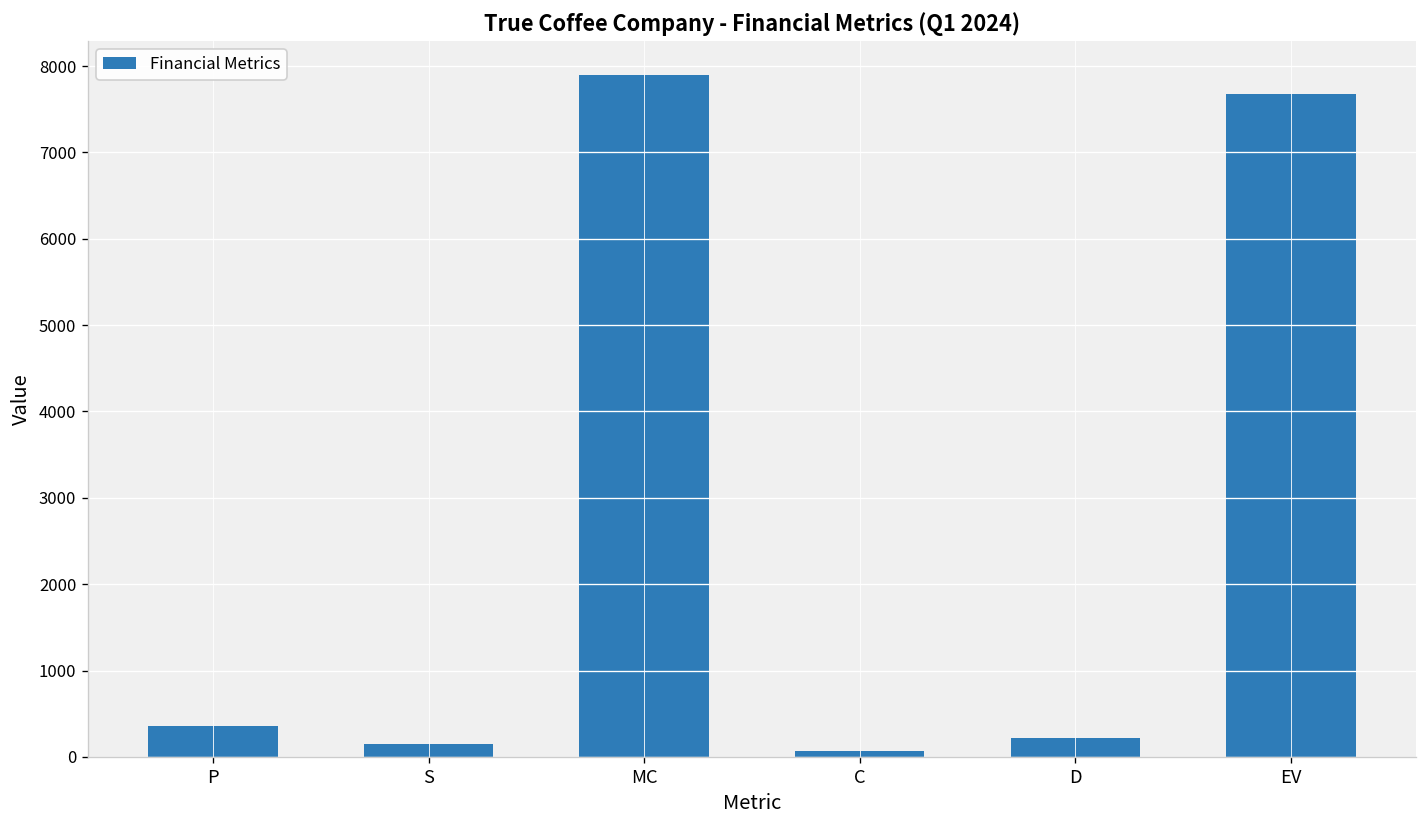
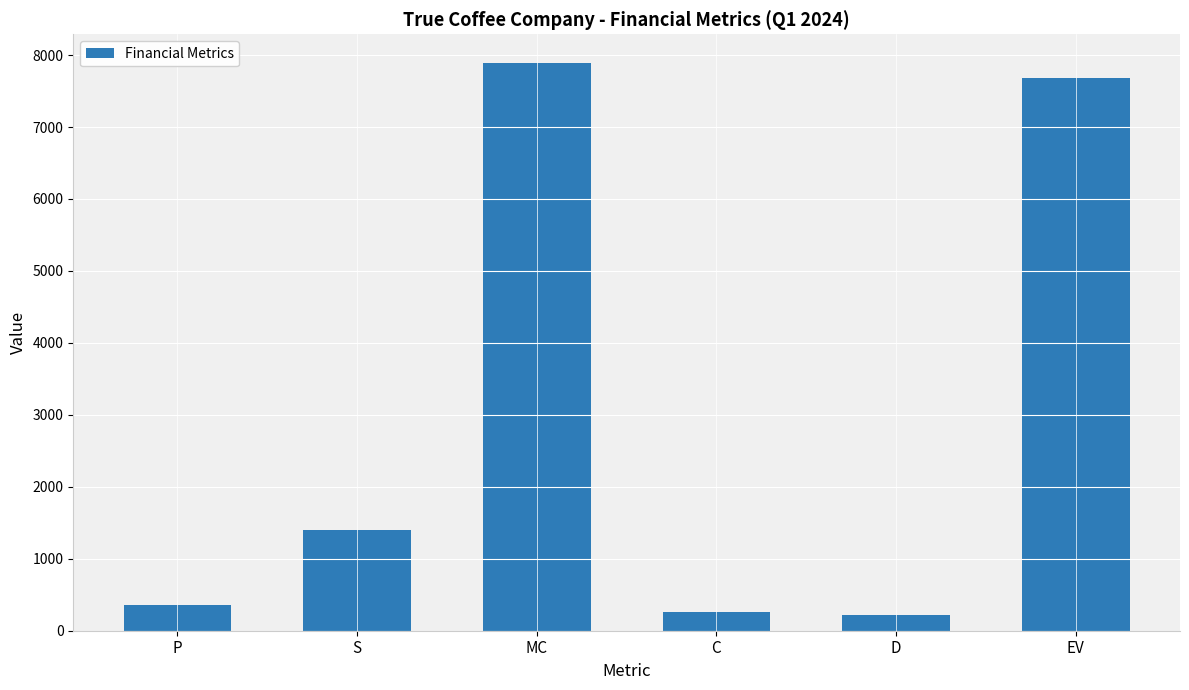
S: 200 -> 1400
C: 100 -> 300
